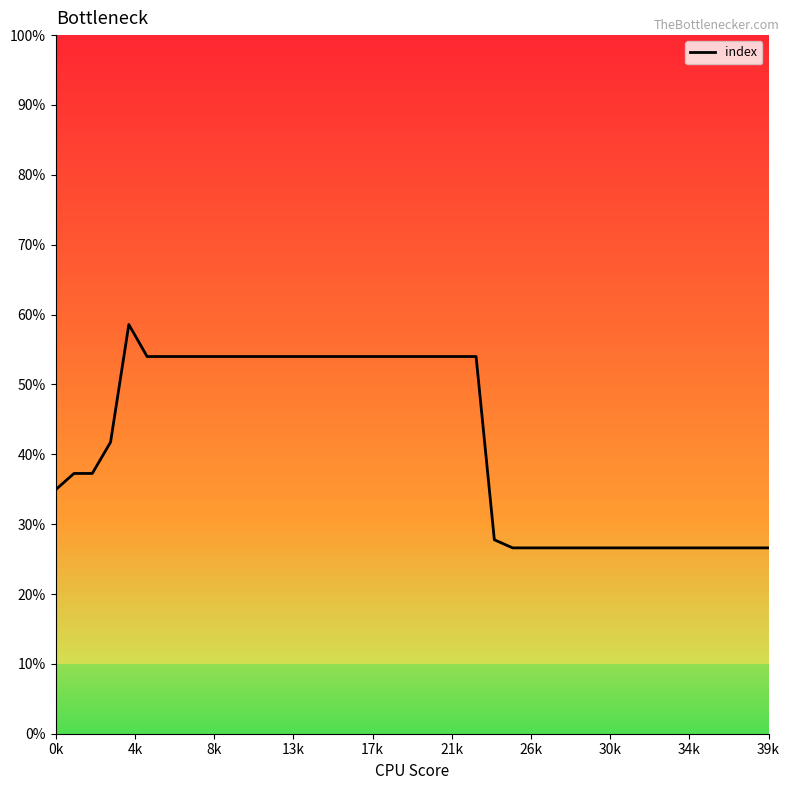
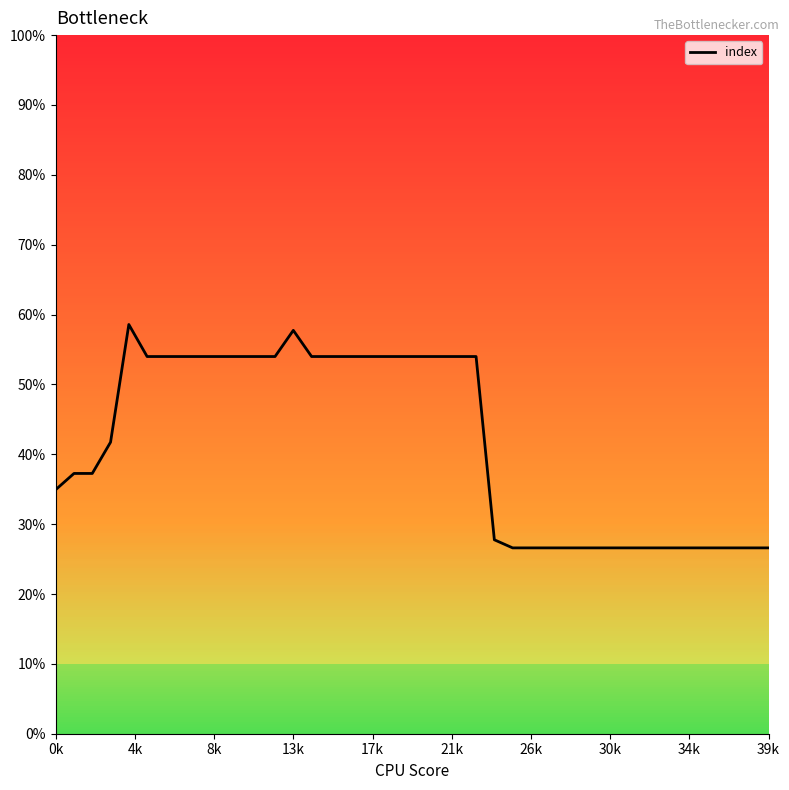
13k: 54% -> 58%
